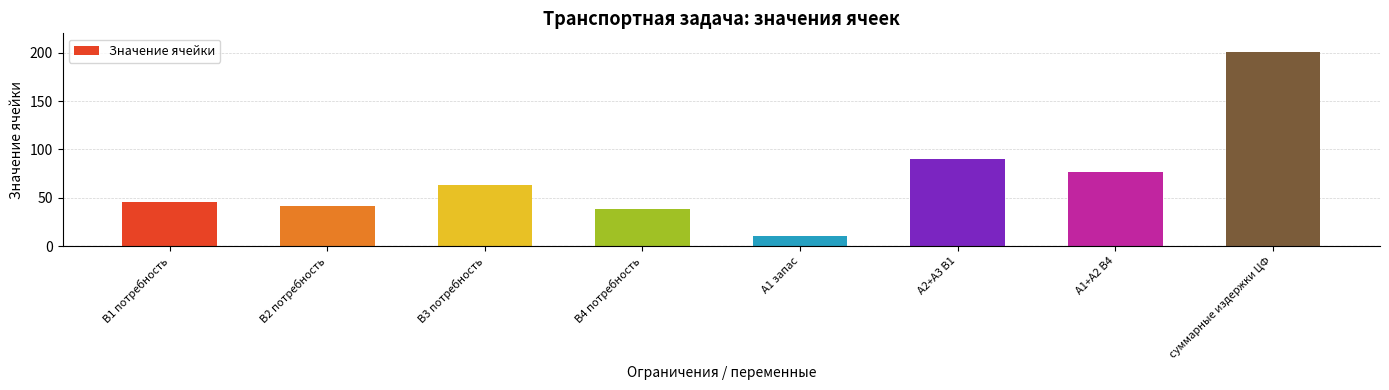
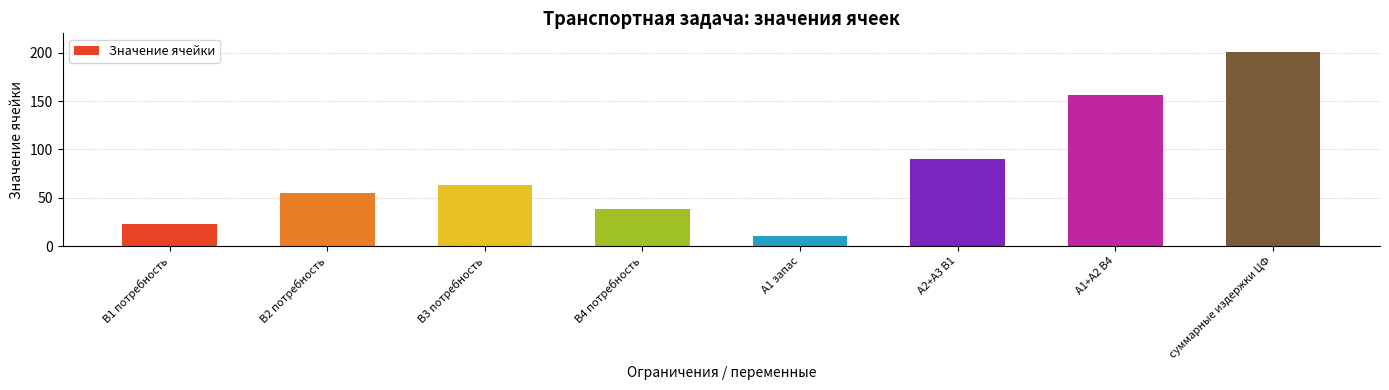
В1 потребность: 50 -> 20
В2 потребность: 40 -> 60
А1+А2 В4: 80 -> 160
